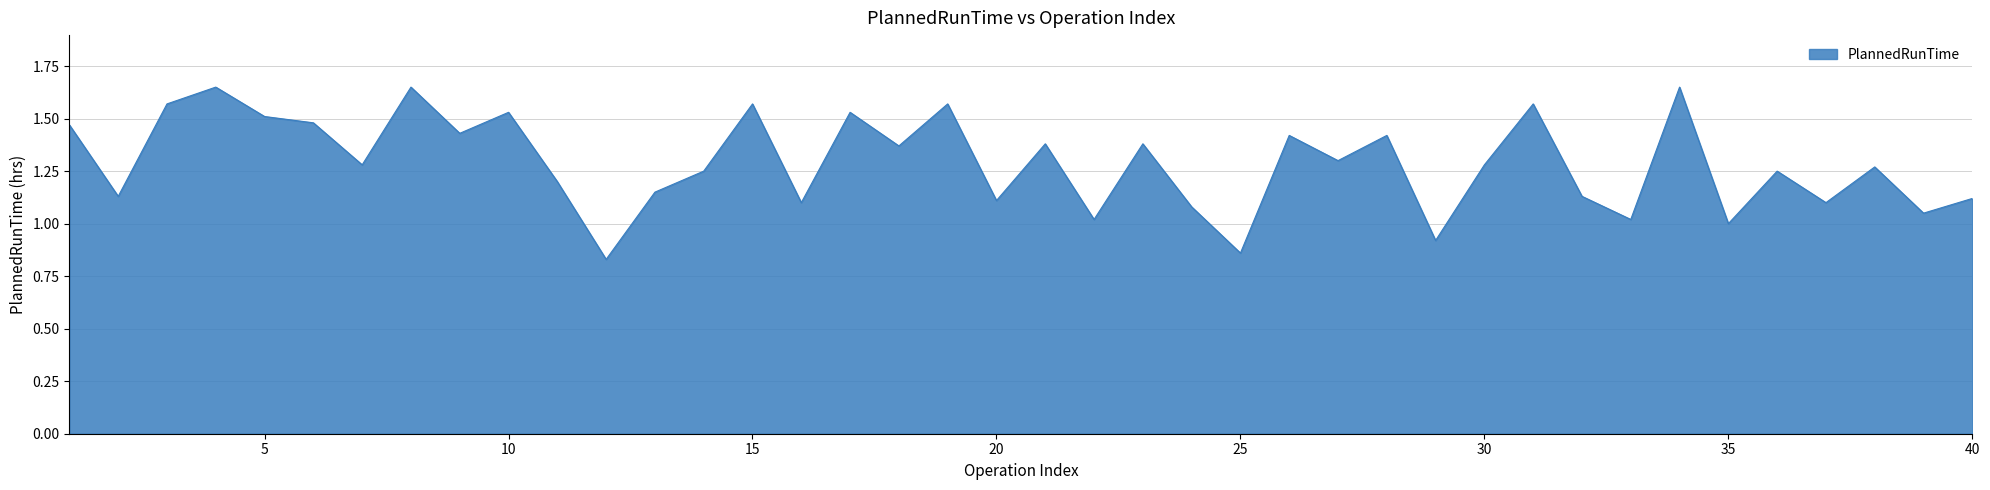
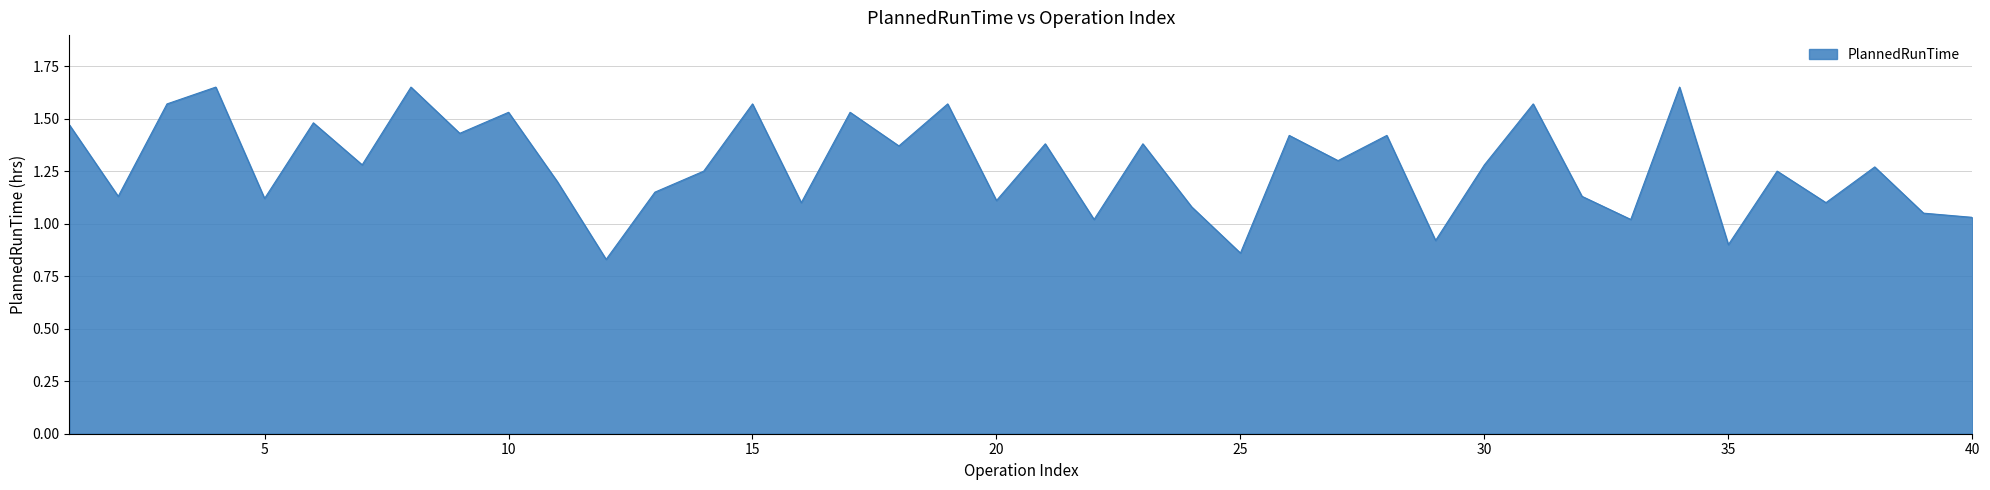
5: 1.51 -> 1.12
35: 1.0 -> 0.9
40: 1.12 -> 1.03
